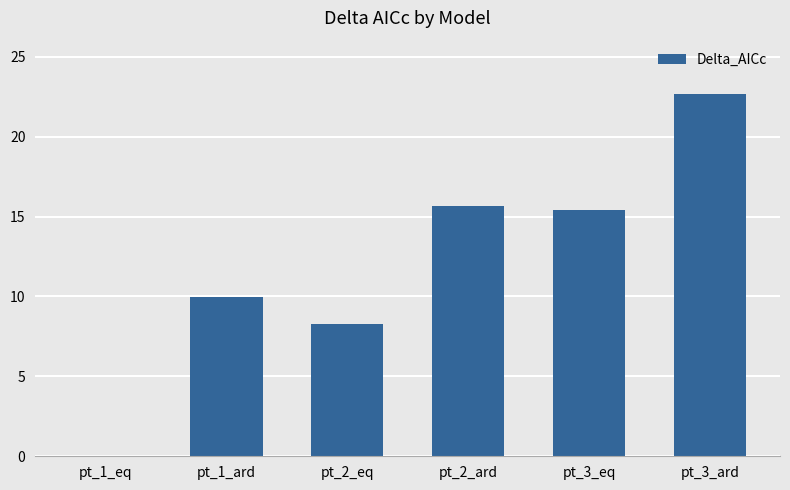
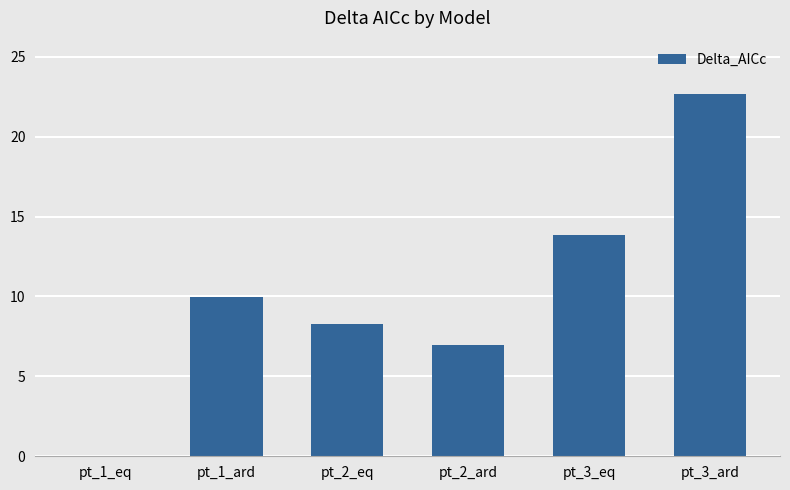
pt_2_ard: 15.6 -> 7.0
pt_3_eq: 15.4 -> 13.8
